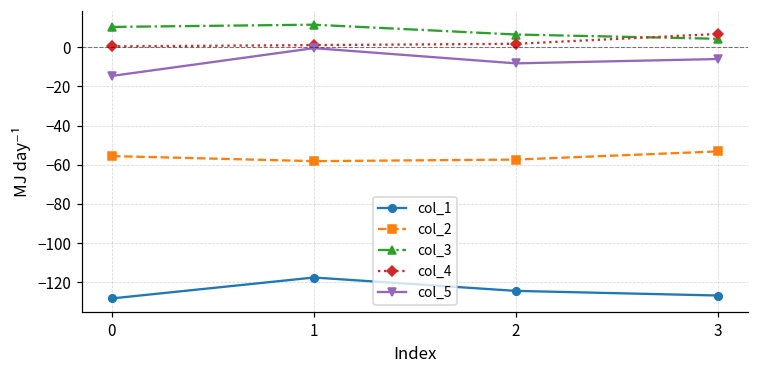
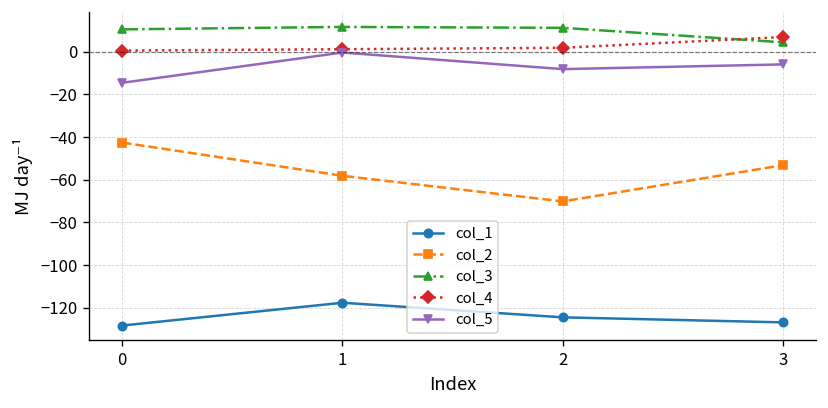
col_2, 0: -56 -> -43
col_2, 2: -57 -> -70
col_3, 2: 7 -> 11
